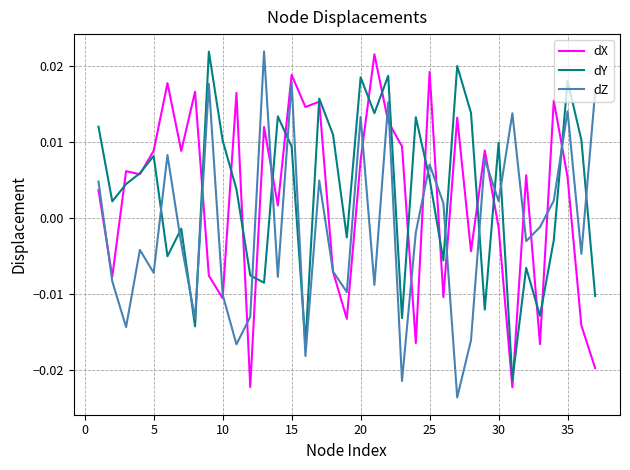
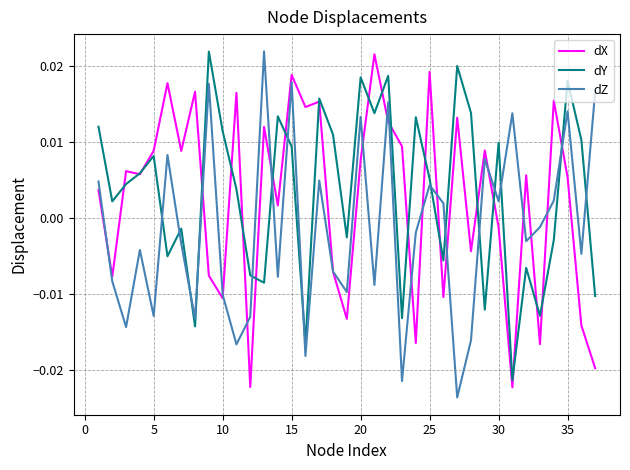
dZ, 5: -0.007 -> -0.013
dY, 10: 0.010 -> 0.011
dZ, 25: 0.007 -> 0.004
